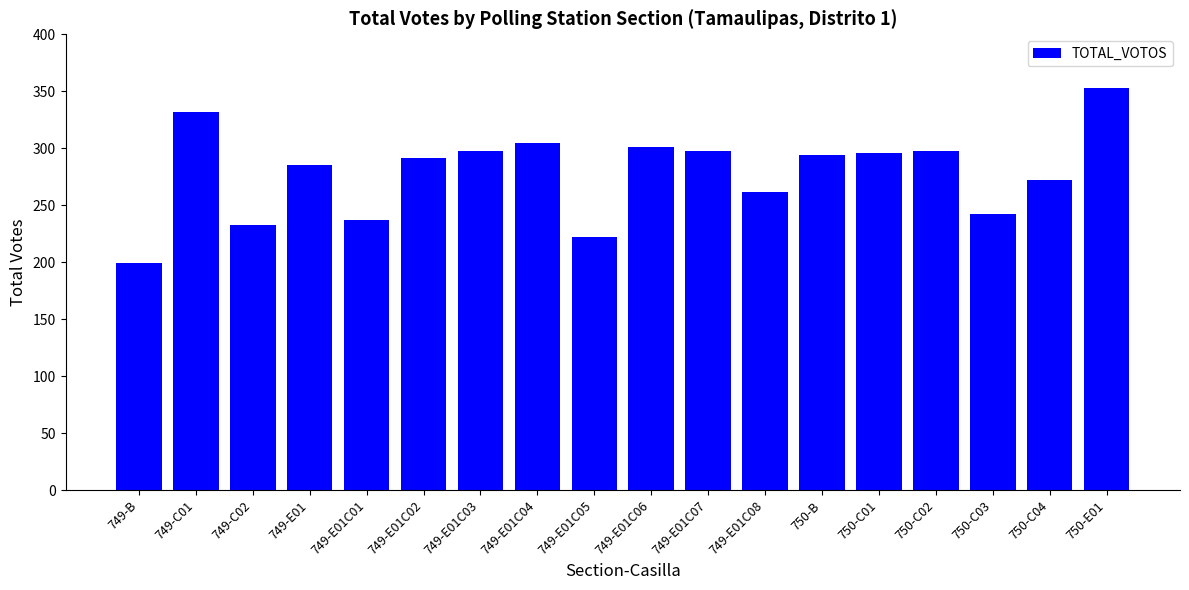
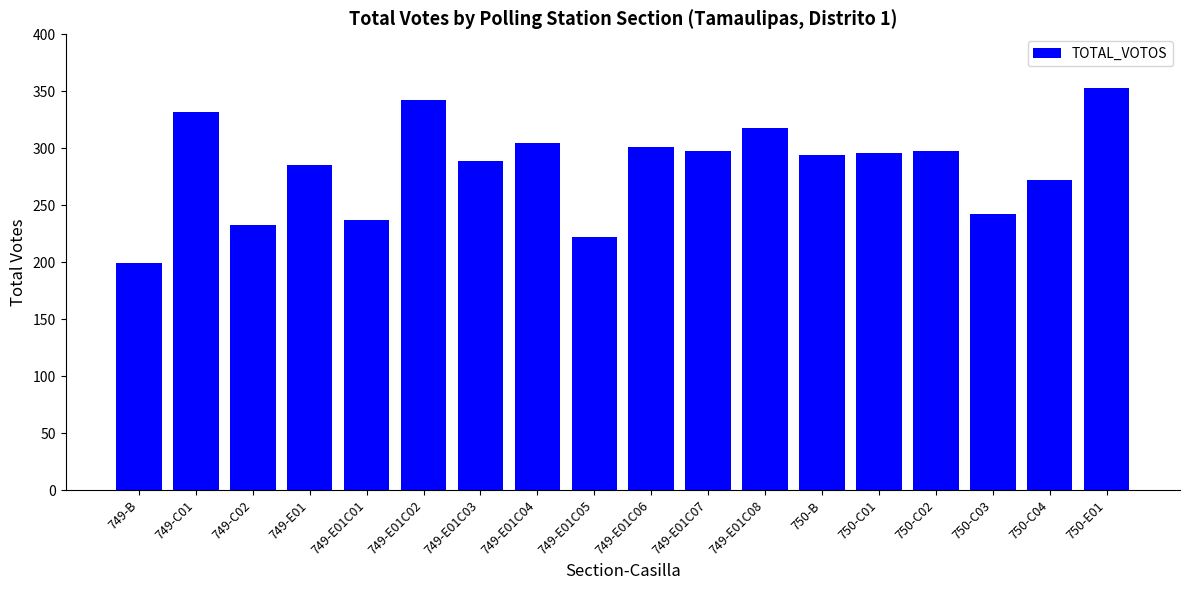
749-E01C02: 291 -> 342
749-E01C03: 298 -> 289
749-E01C08: 262 -> 318
